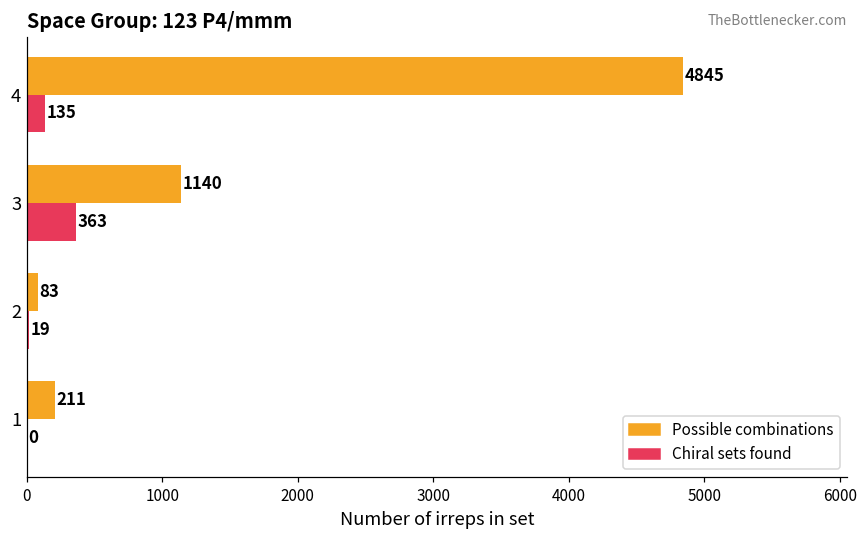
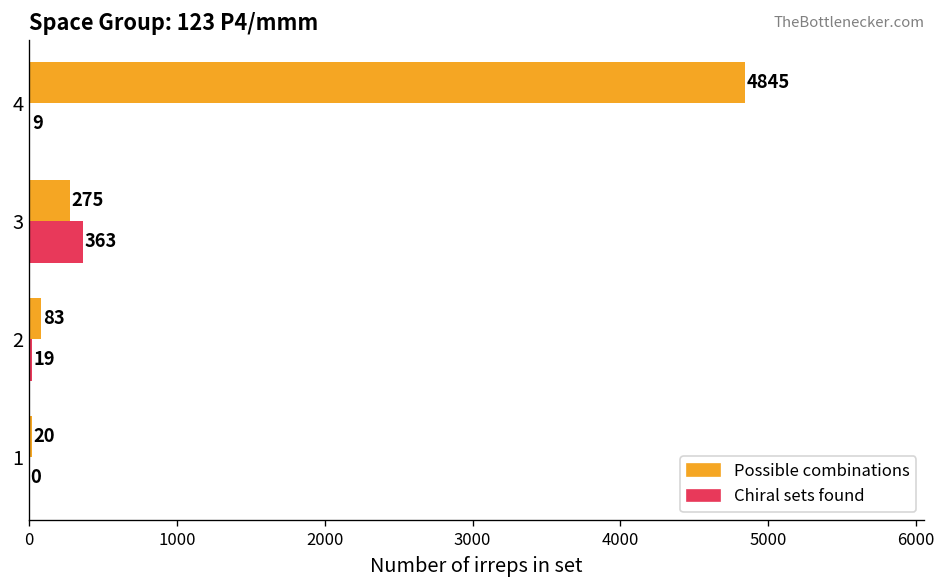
Chiral sets found, 4: 135 -> 9
Possible combinations, 3: 1140 -> 275
Possible combinations, 1: 211 -> 20
